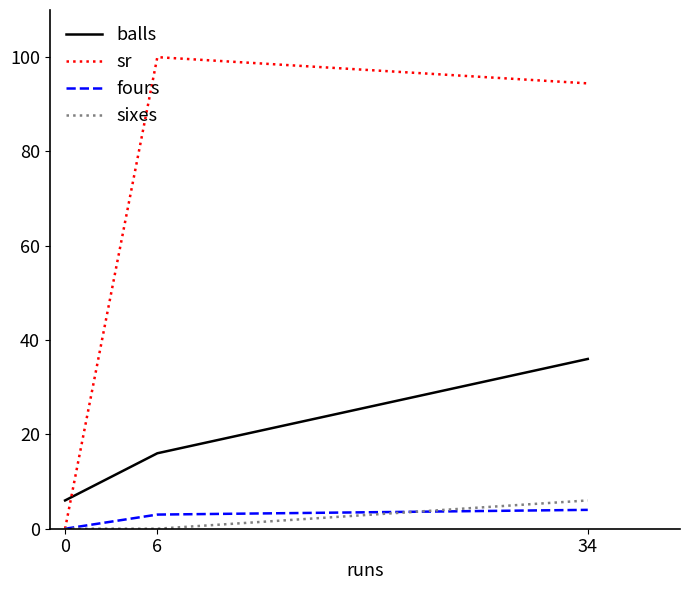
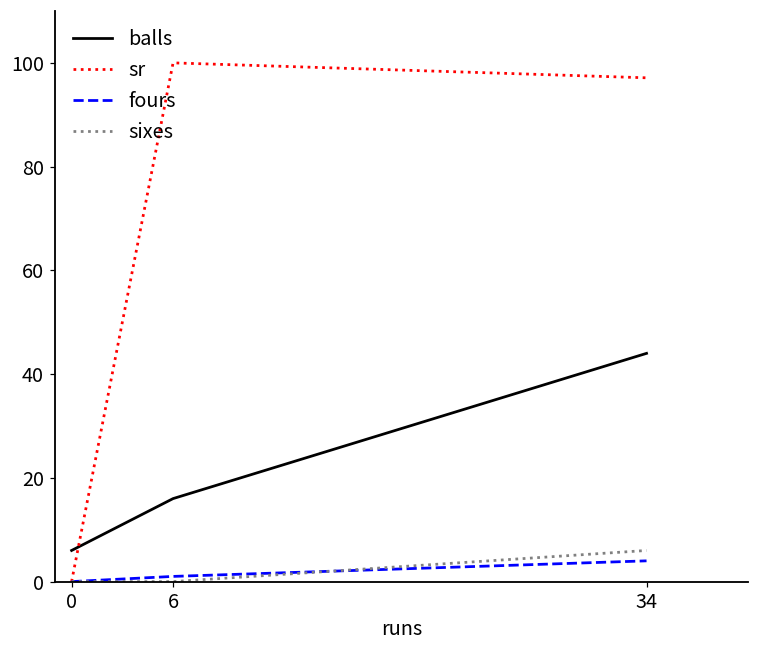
fours, 6: 3 -> 1
balls, 34: 36 -> 44
sr, 34: 94 -> 97
